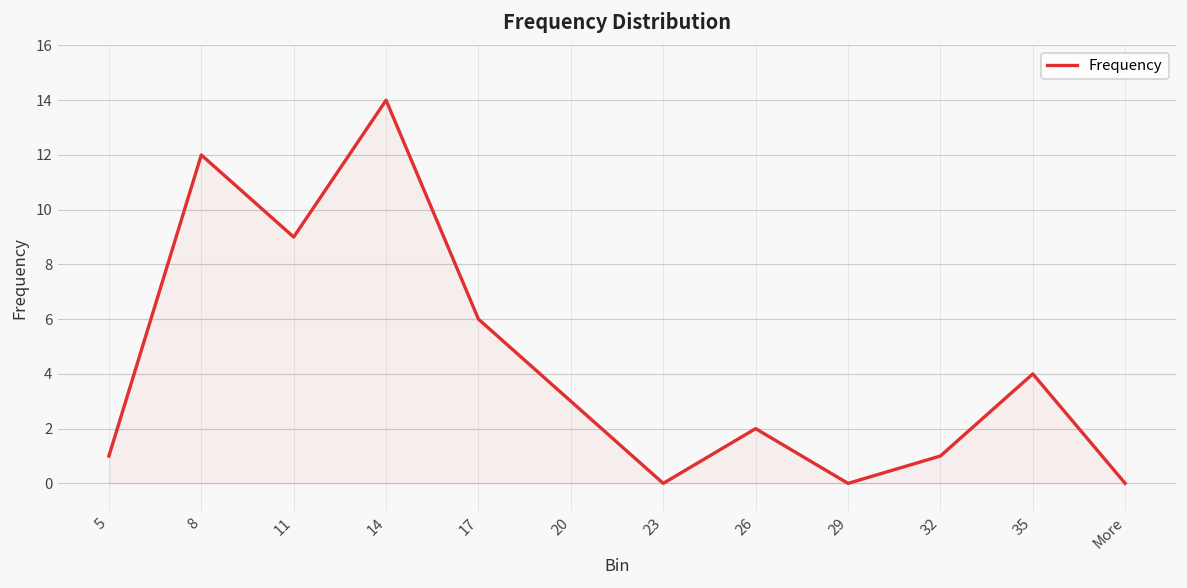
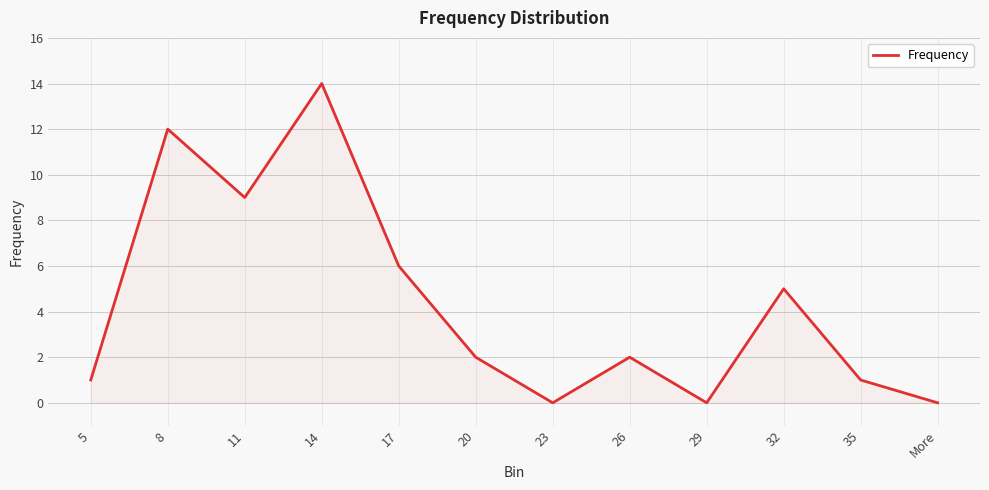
20: 3 -> 2
32: 1 -> 5
35: 4 -> 1
